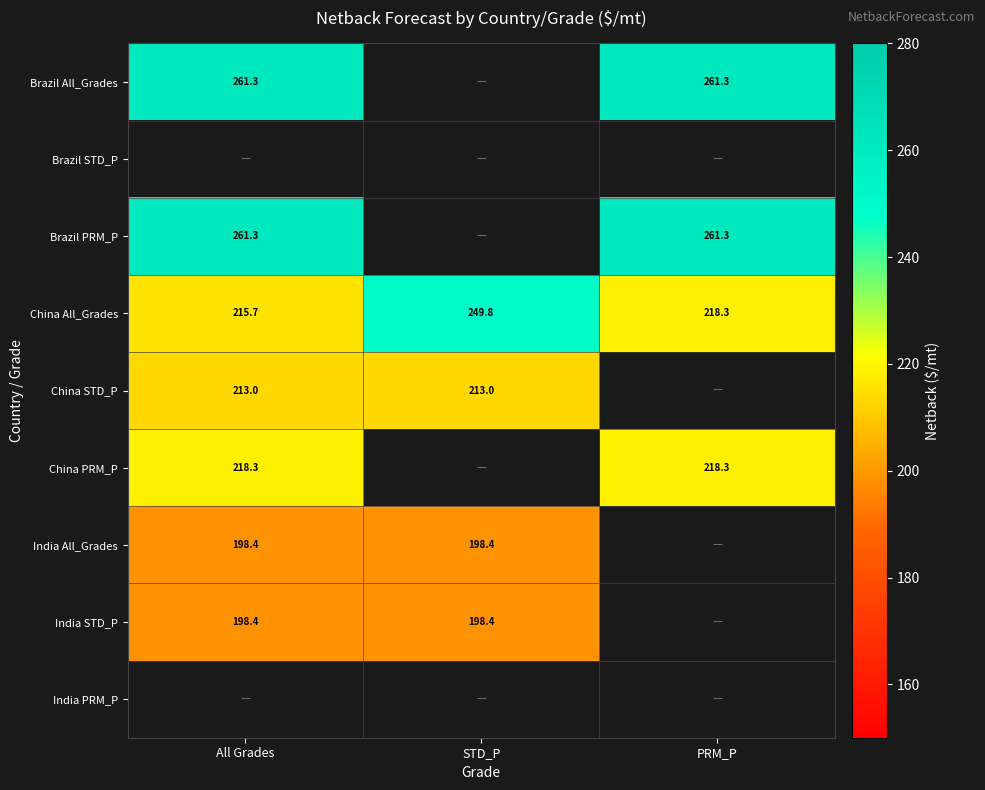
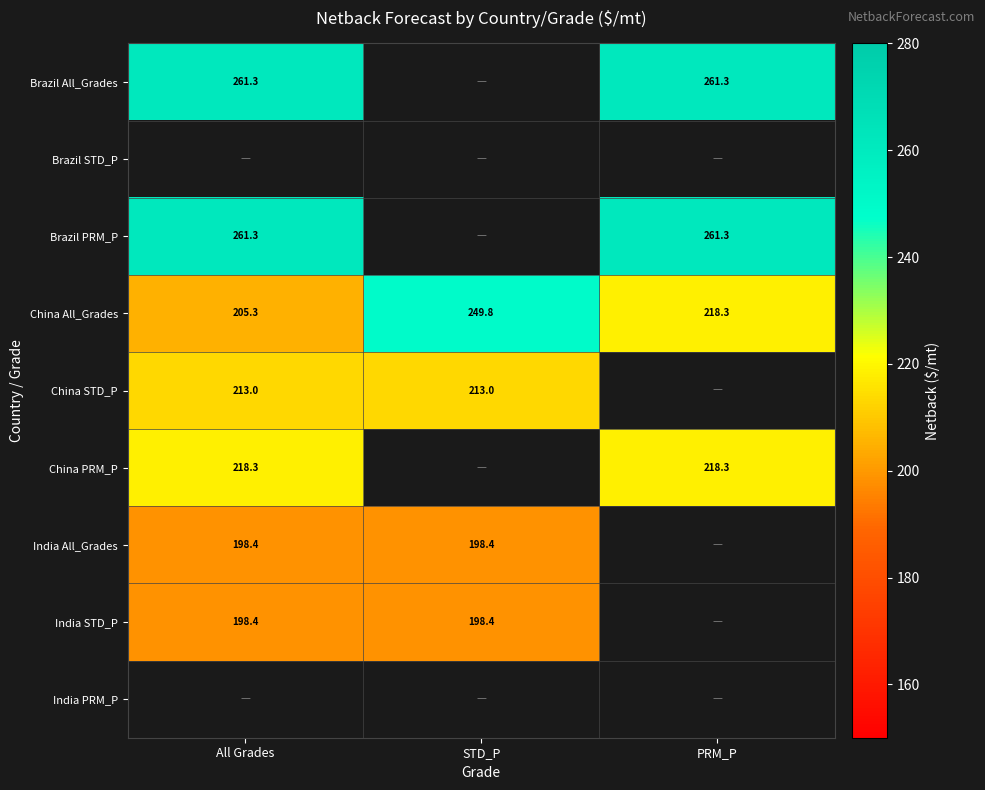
China All_Grades, All Grades: 215.7 -> 205.3
